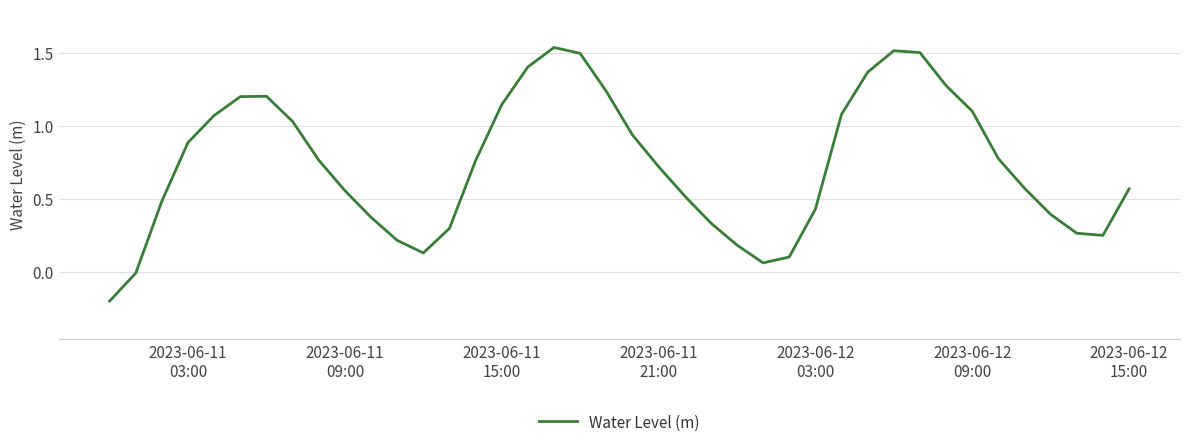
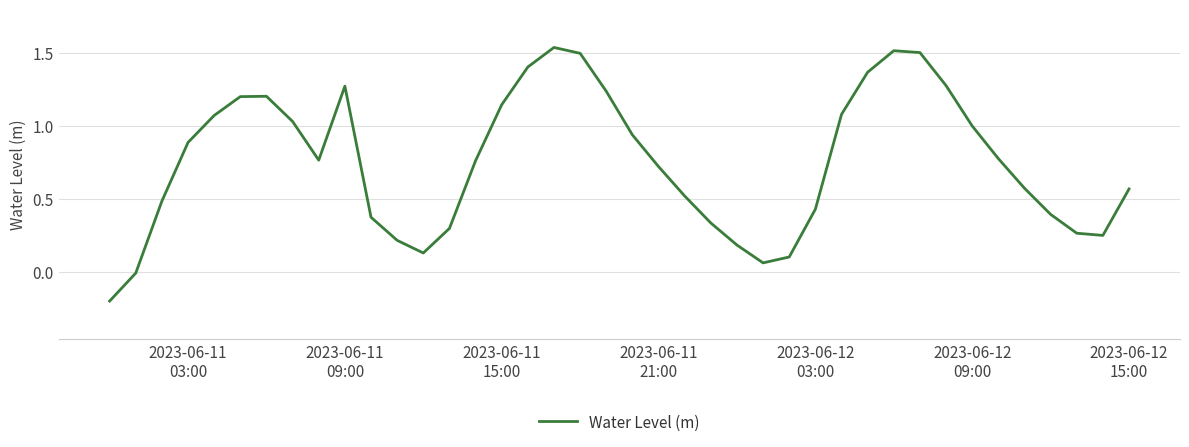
2023-06-11 09:00: 0.56 -> 1.28
2023-06-12 09:00: 1.10 -> 1.00
